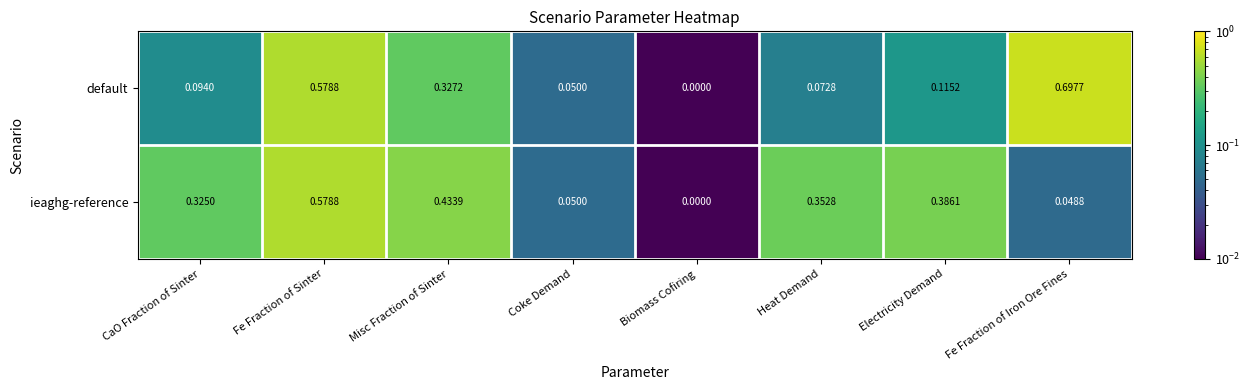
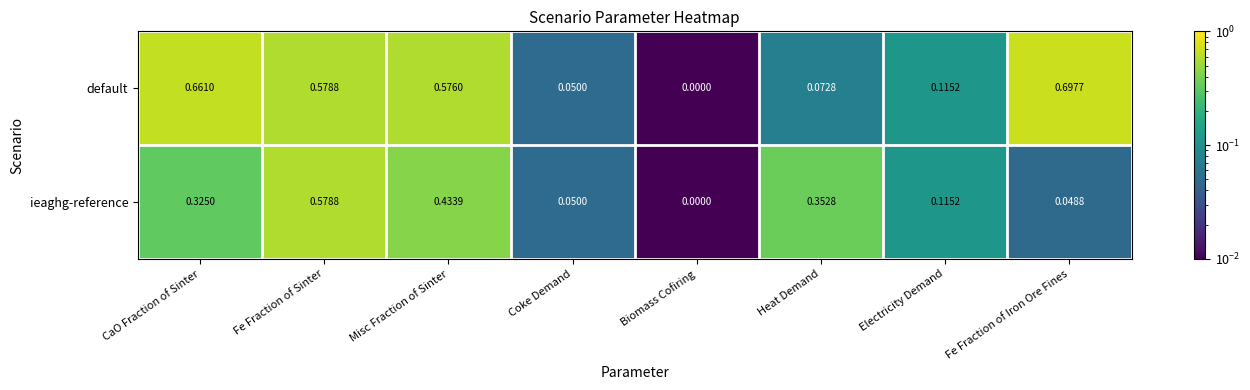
default, CaO Fraction of Sinter: 0.0940 -> 0.6610
default, Misc Fraction of Sinter: 0.3272 -> 0.5760
ieaghg-reference, Electricity Demand: 0.3861 -> 0.1152
